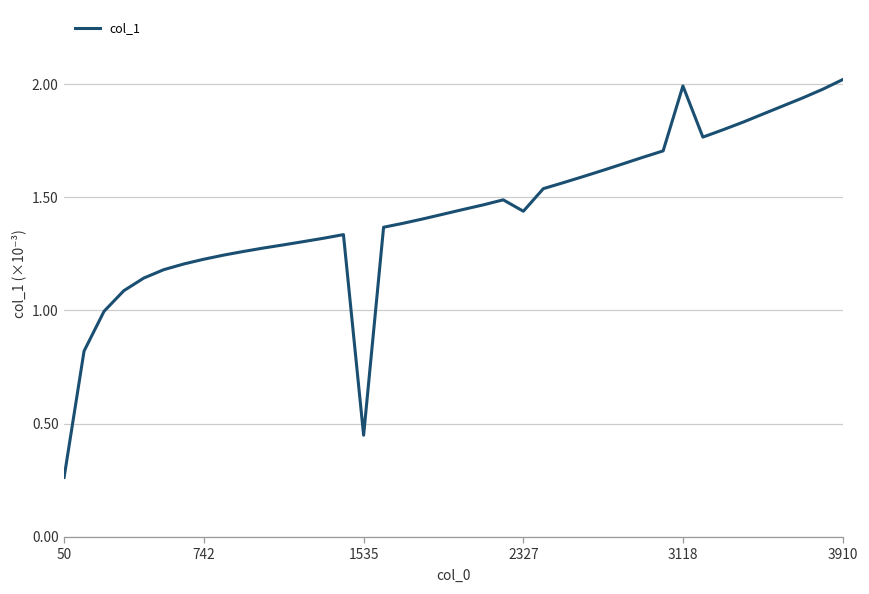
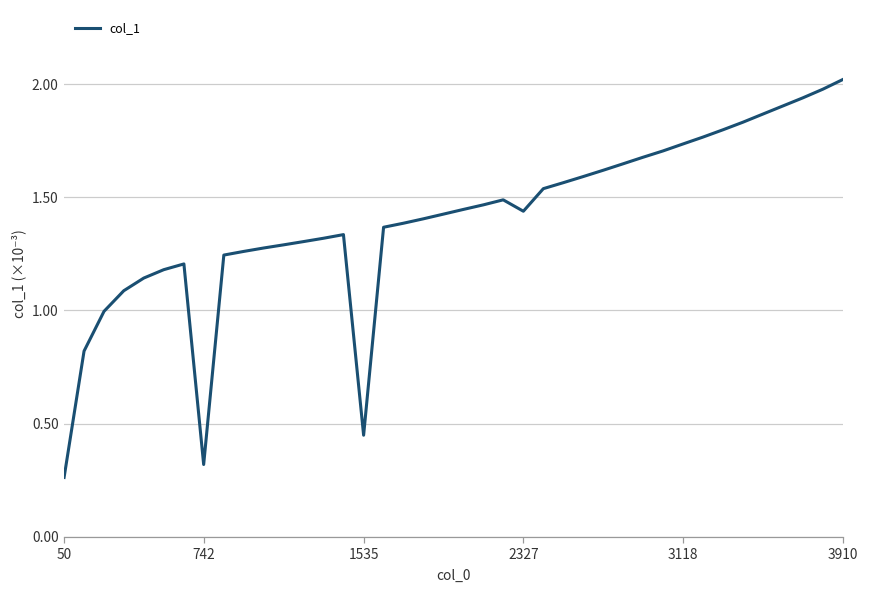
742: 1.23 -> 0.32
3118: 1.99 -> 1.74
